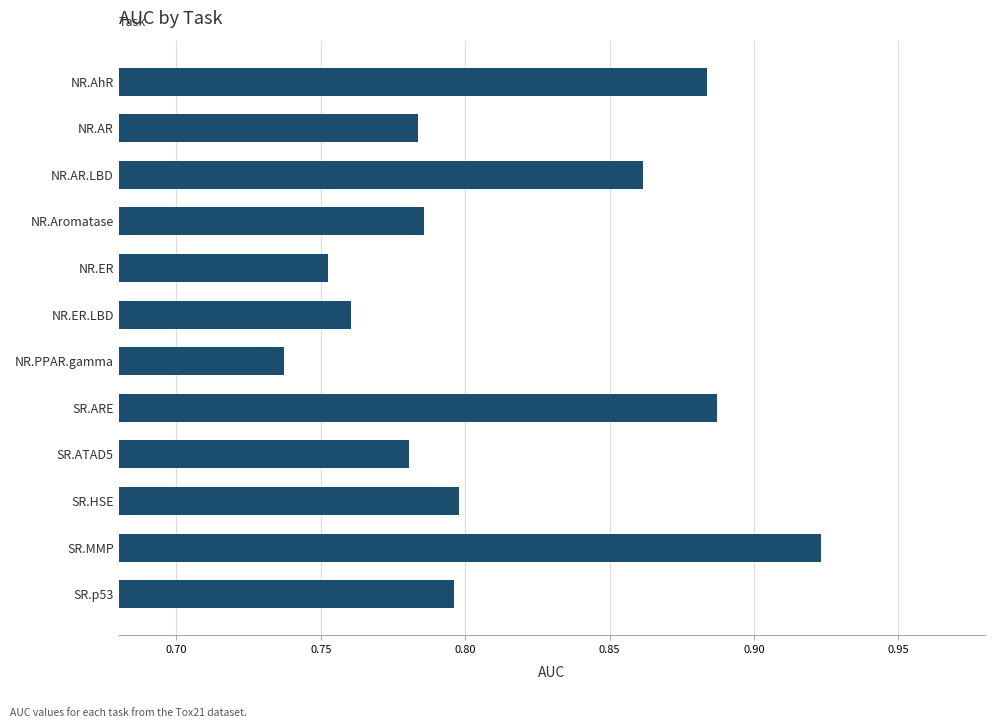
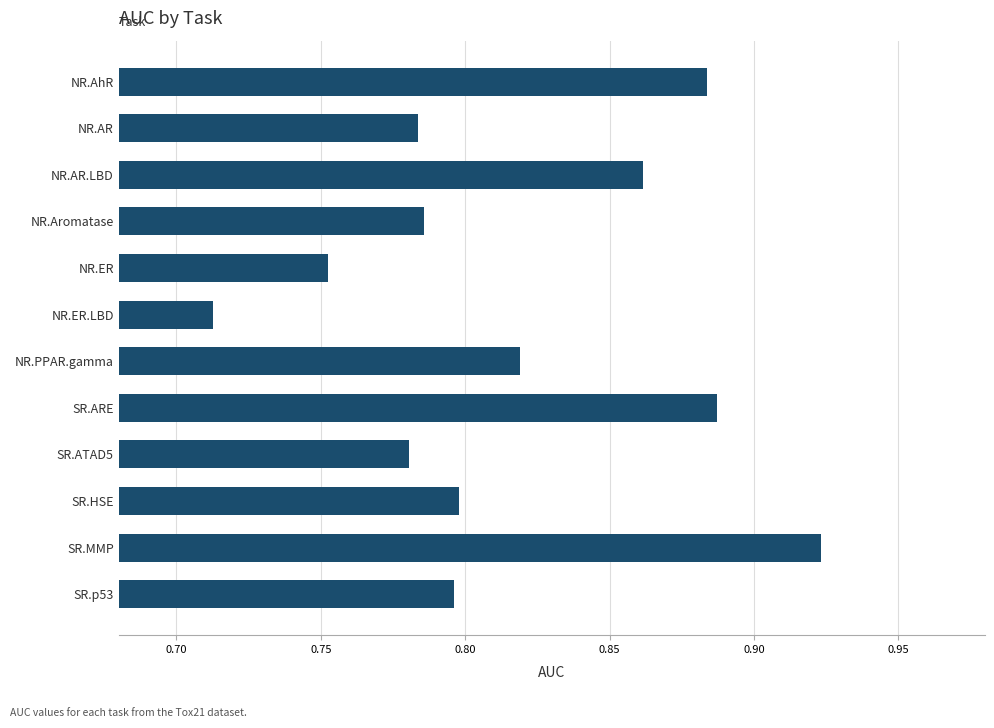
NR.ER.LBD: 0.760 -> 0.712
NR.PPAR.gamma: 0.737 -> 0.819
